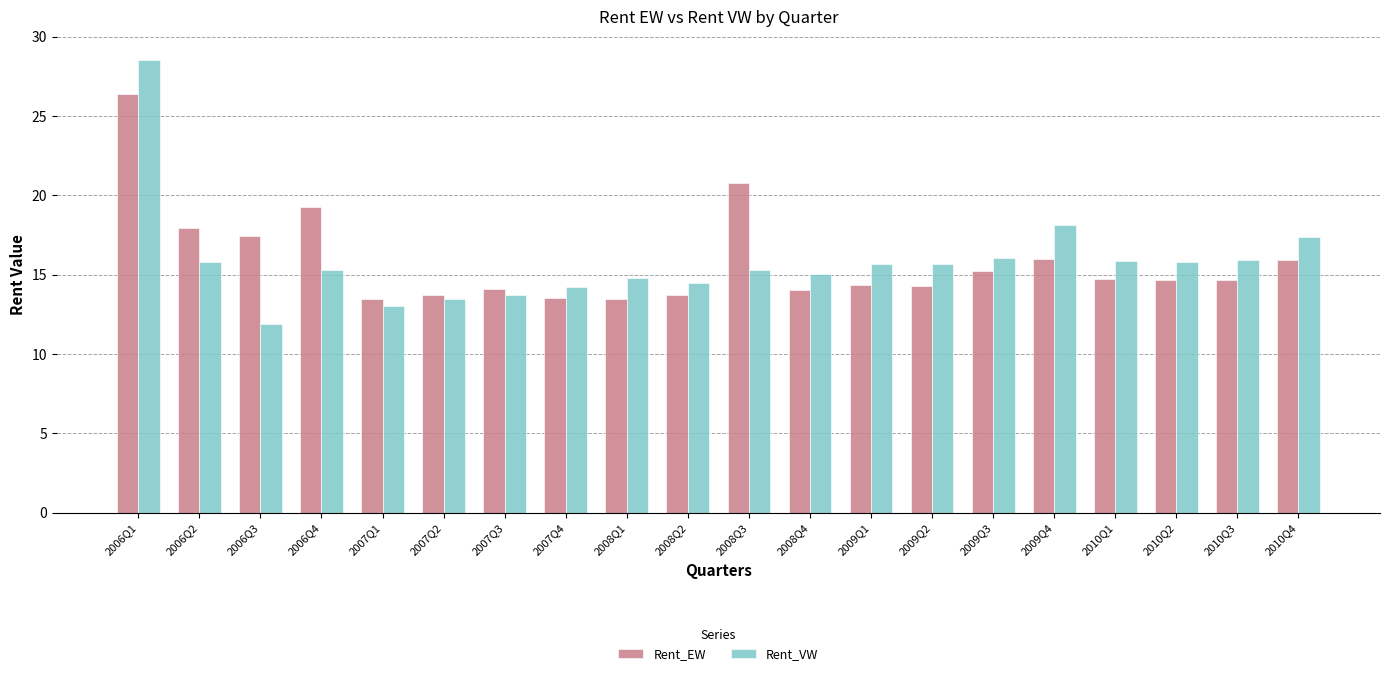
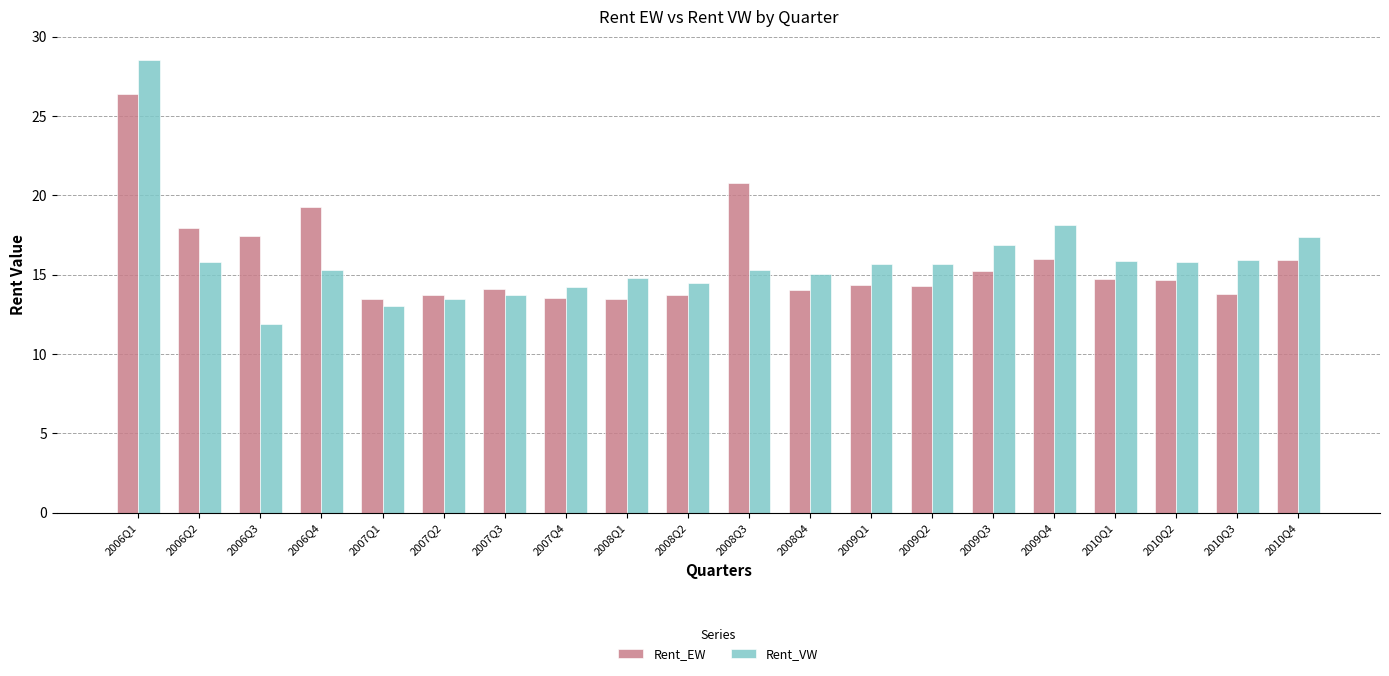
Rent_VW, 2009Q3: 16.0 -> 16.9
Rent_EW, 2010Q3: 14.7 -> 13.8
